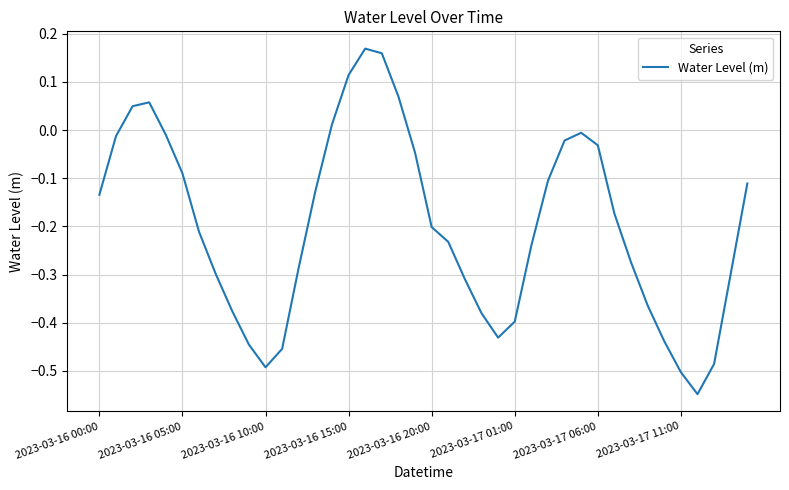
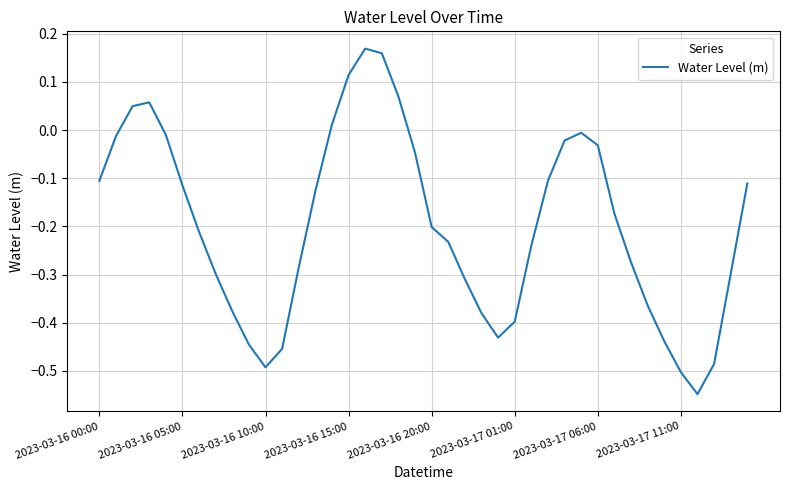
2023-03-16 00:00: -0.13 -> -0.11
2023-03-16 05:00: -0.09 -> -0.11
